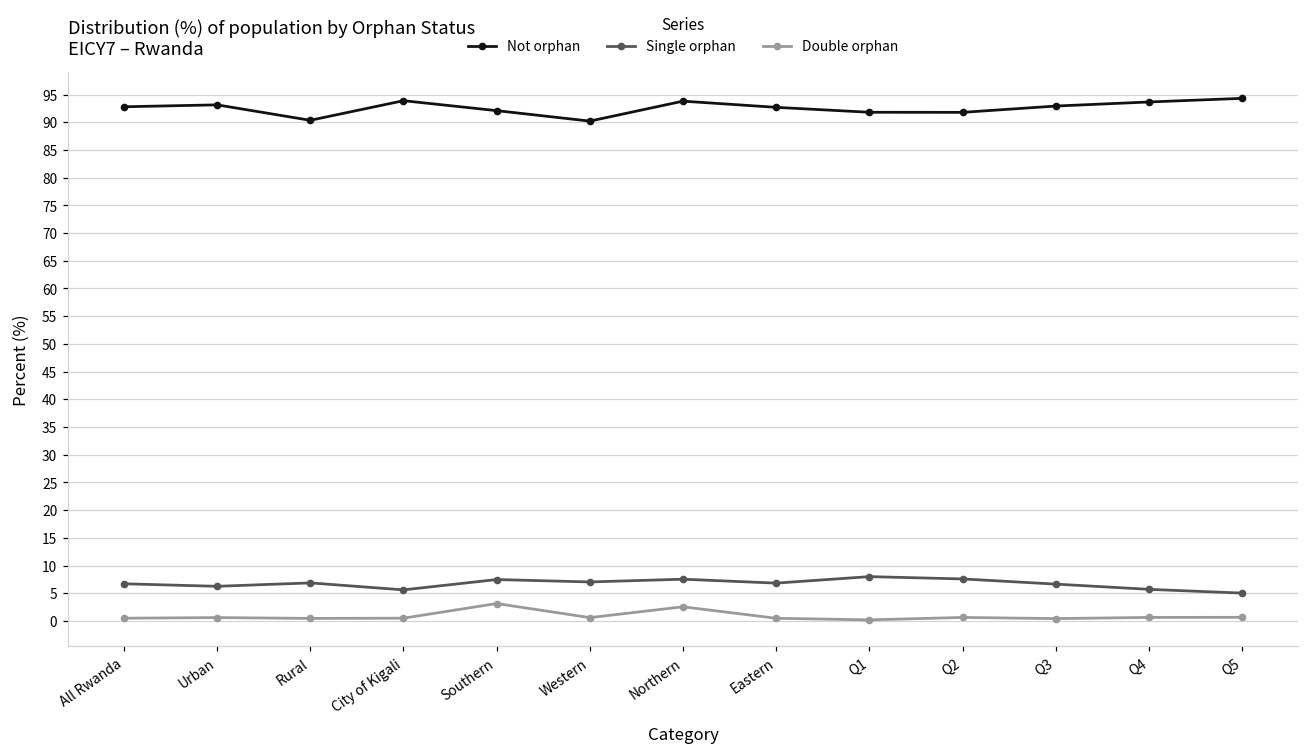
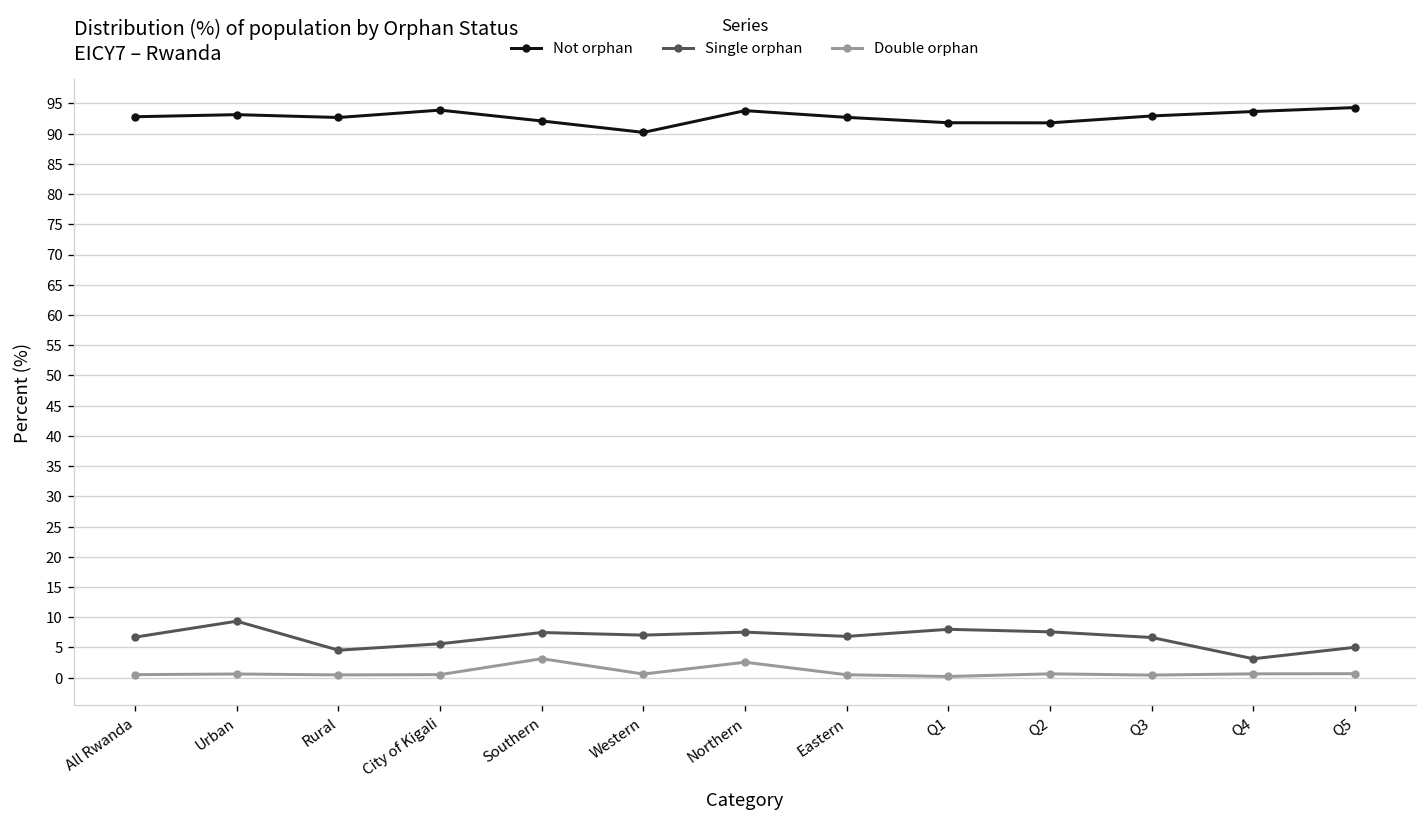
Single orphan, Urban: 6 -> 9
Not orphan, Rural: 90 -> 93
Single orphan, Rural: 7 -> 5
Single orphan, Q4: 6 -> 3
